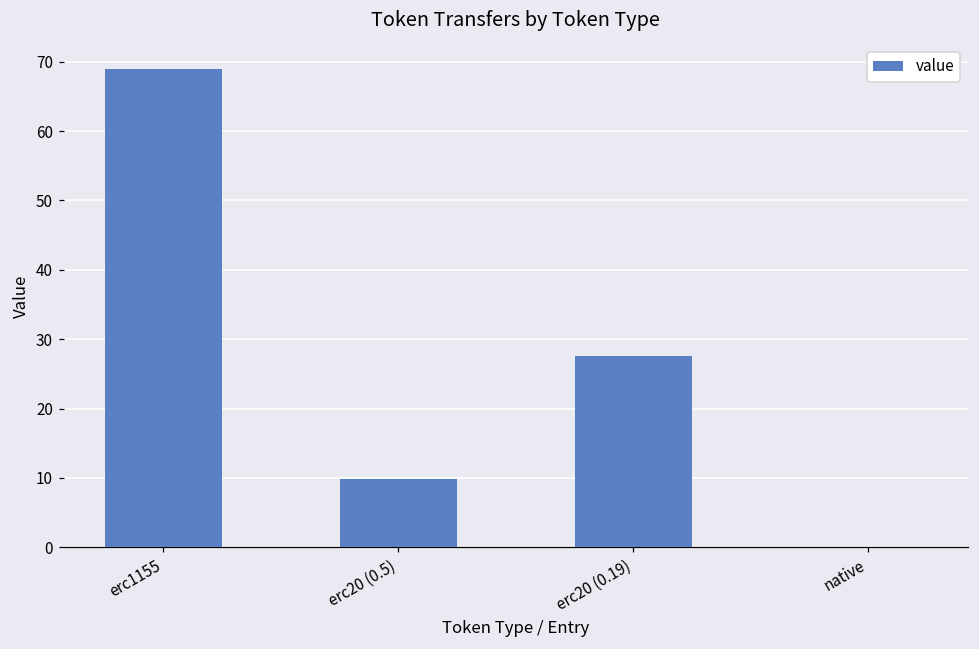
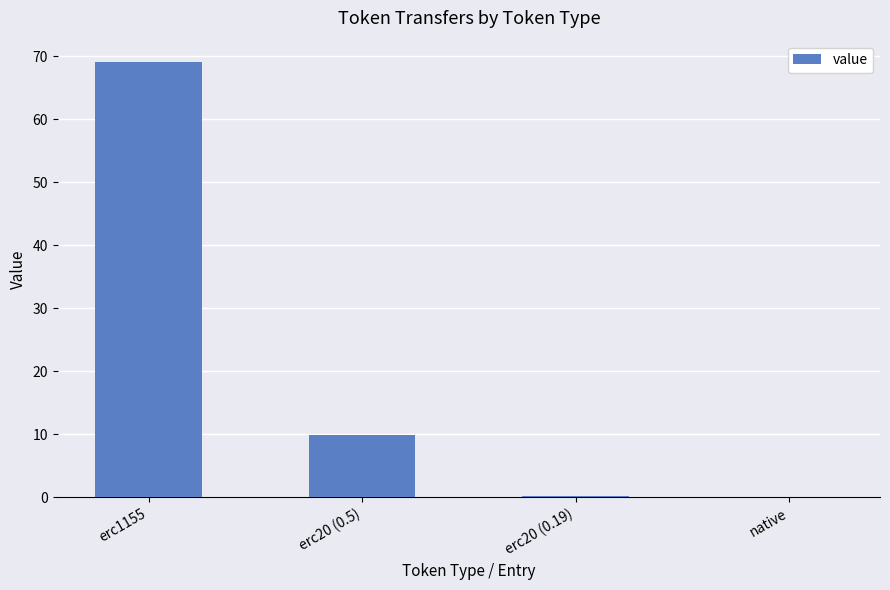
erc20 (0.19): 28 -> 0
